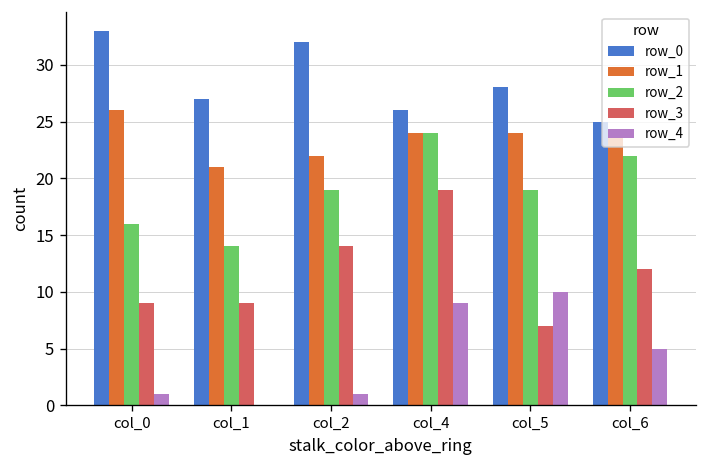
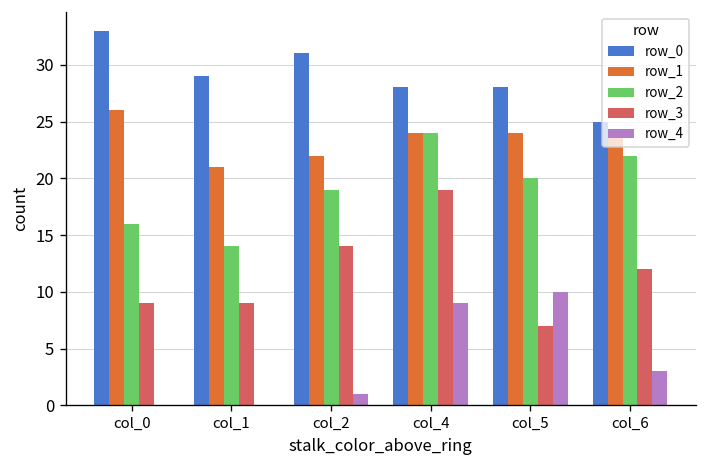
row_4, col_0: 1 -> 0
row_0, col_1: 27 -> 29
row_0, col_2: 32 -> 31
row_0, col_4: 26 -> 28
row_2, col_5: 19 -> 20
row_4, col_6: 5 -> 3
